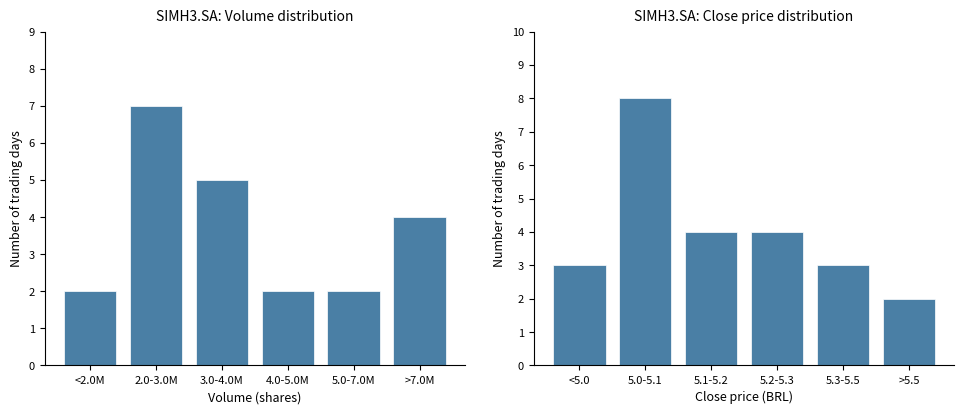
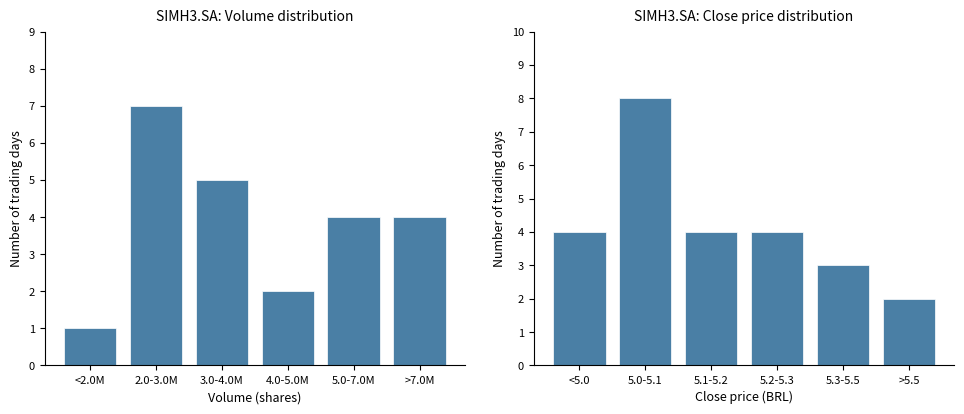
SIMH3.SA: Volume distribution, <2.0M: 2 -> 1
SIMH3.SA: Volume distribution, 5.0-7.0M: 2 -> 4
SIMH3.SA: Close price distribution, <5.0: 3 -> 4
